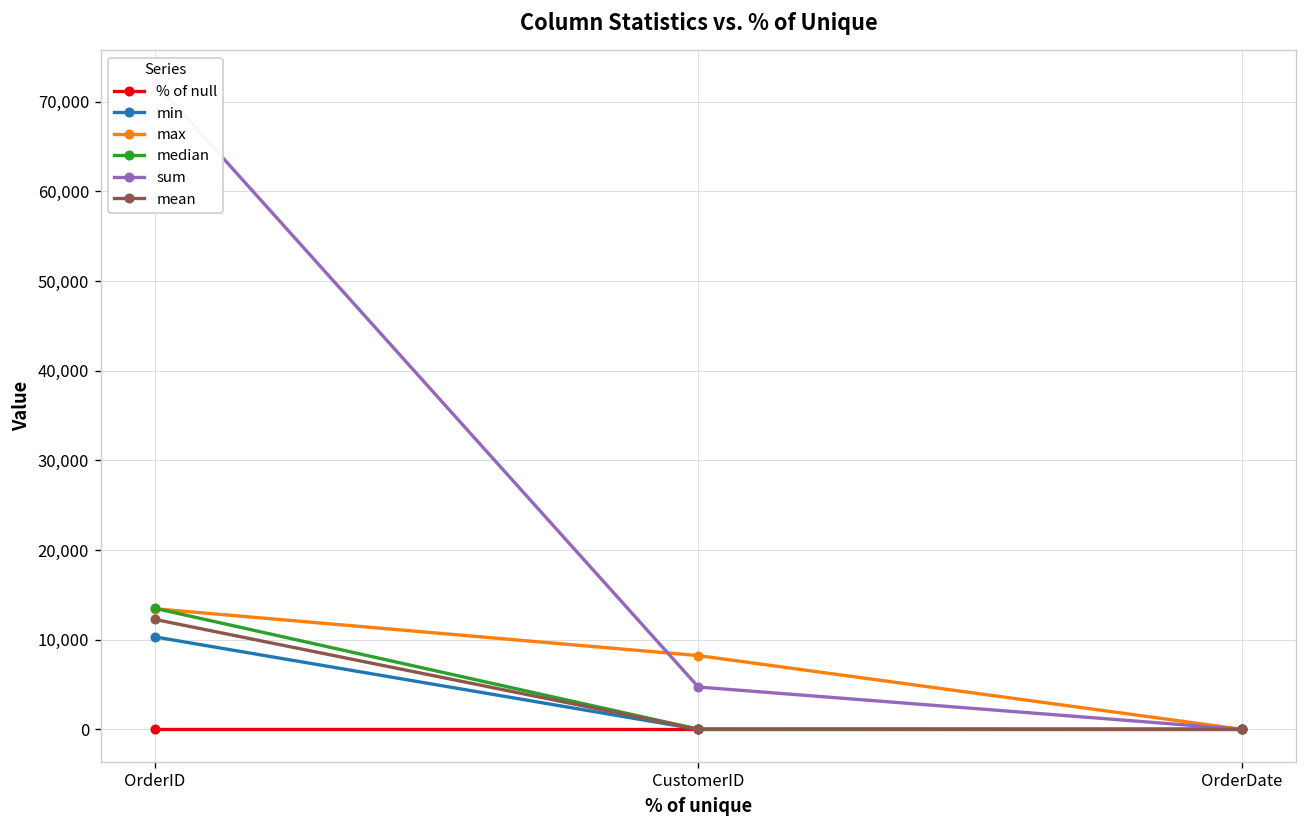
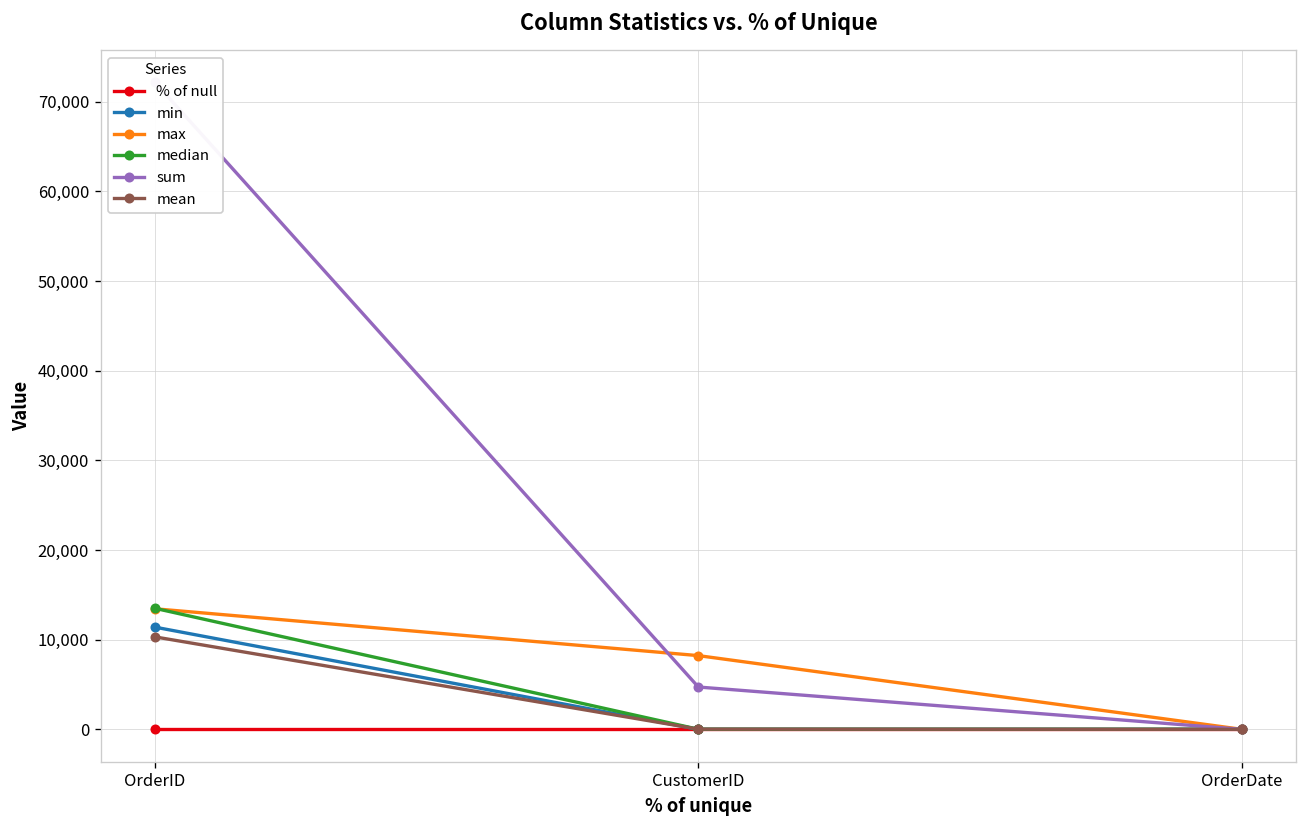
min, OrderID: 10,000 -> 11,000
mean, OrderID: 12,000 -> 10,000
